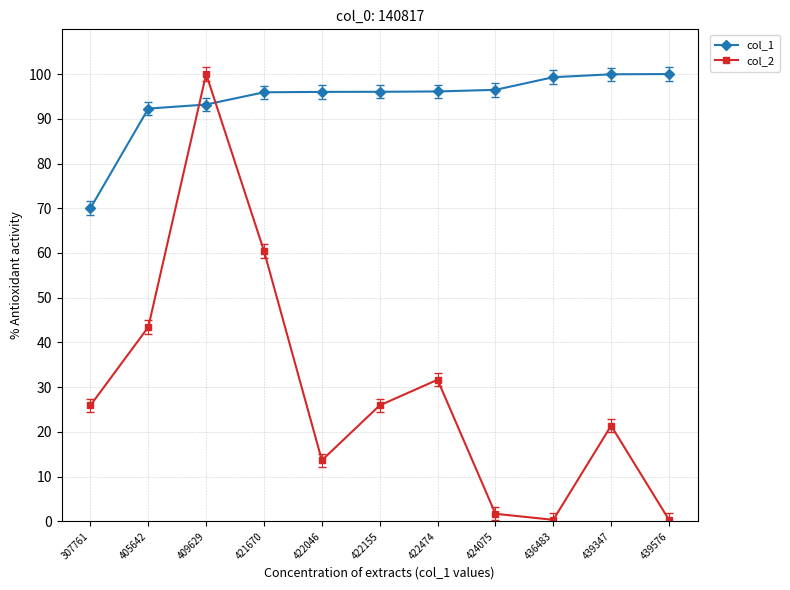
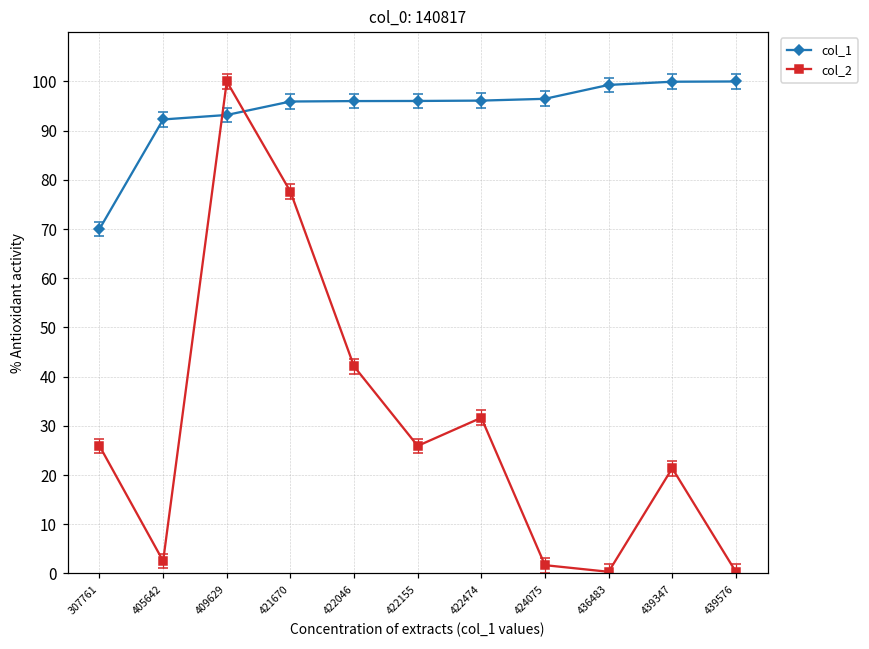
col_2, 405642: 43 -> 3
col_2, 421670: 60 -> 78
col_2, 422046: 14 -> 42
